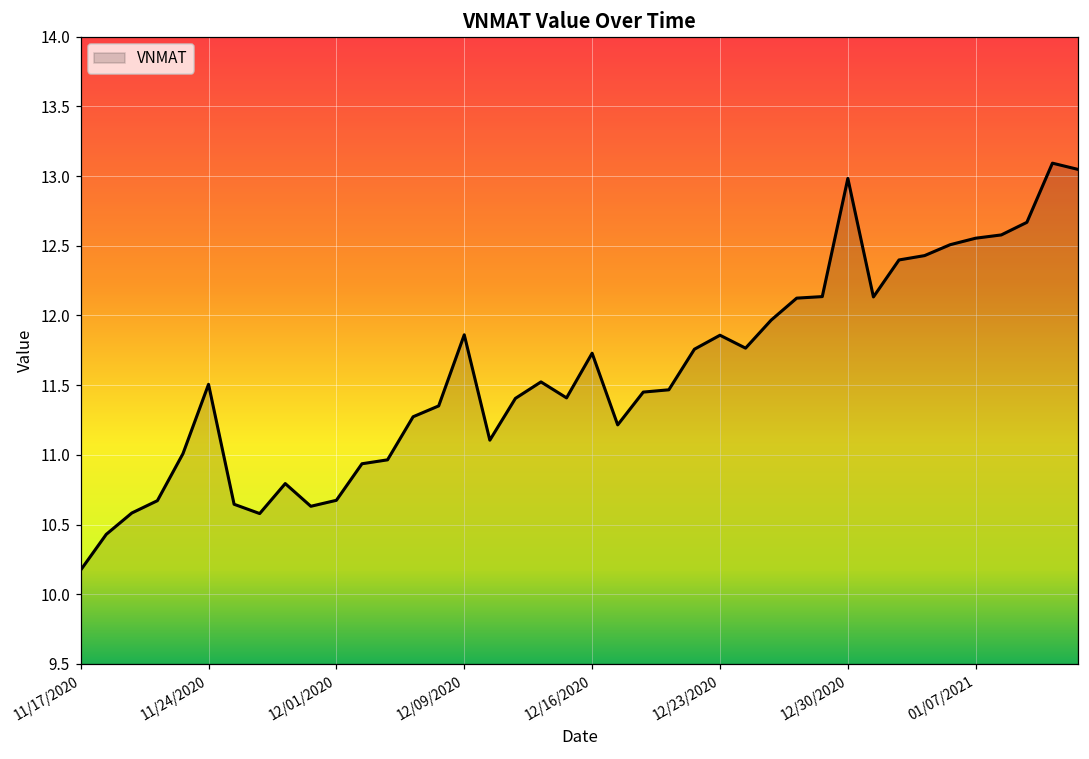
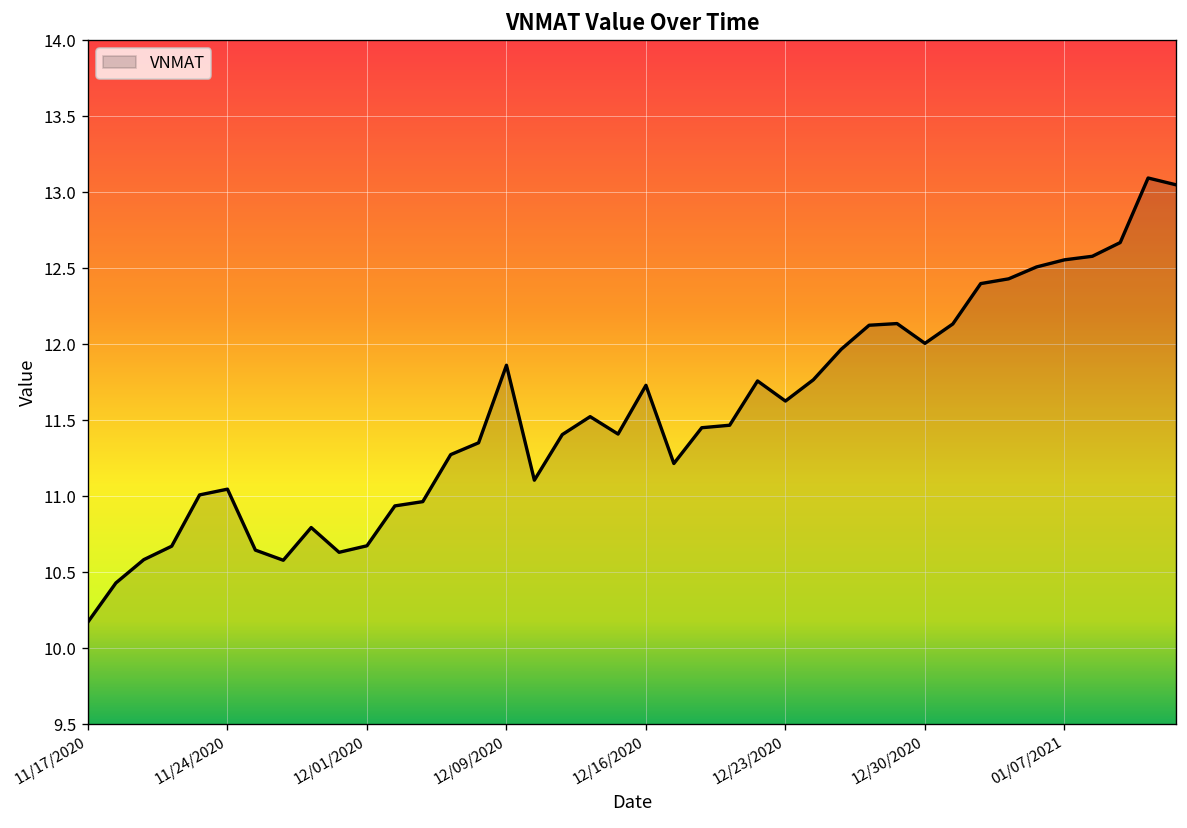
11/24/2020: 11.51 -> 11.05
12/23/2020: 11.86 -> 11.63
12/30/2020: 12.98 -> 12.01
